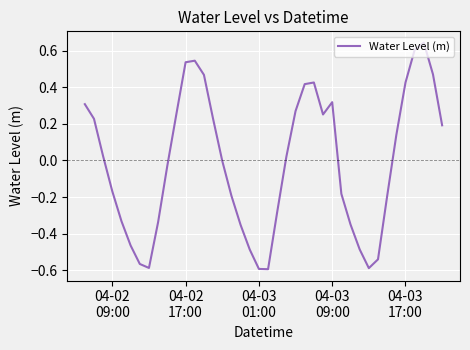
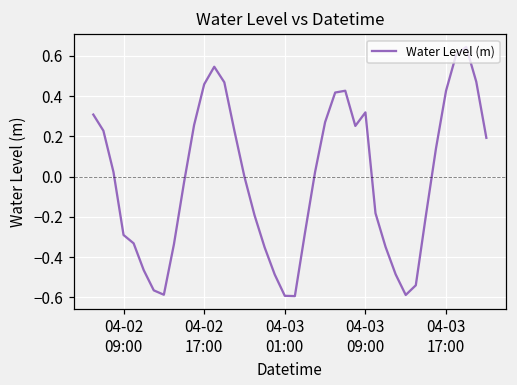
04-02 09:00: -0.17 -> -0.29
04-02 17:00: 0.54 -> 0.46
